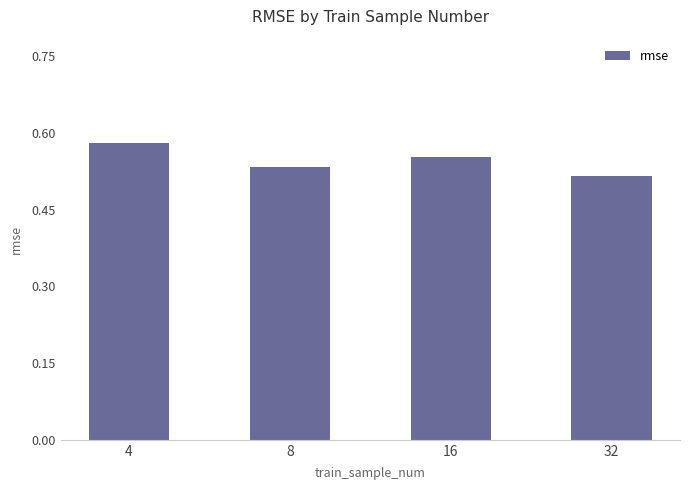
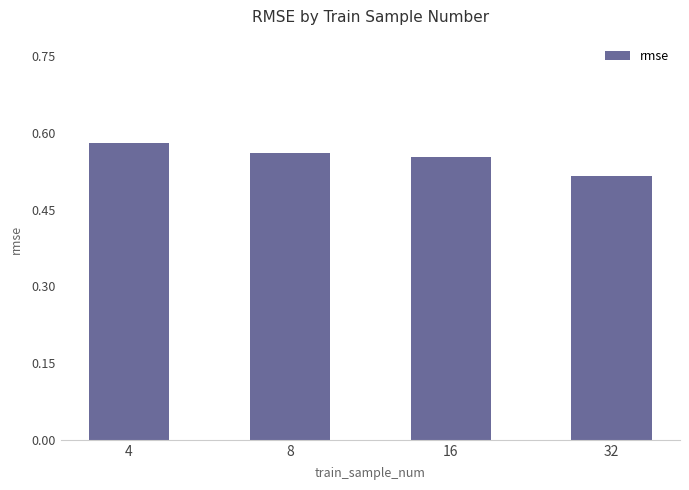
8: 0.53 -> 0.56
